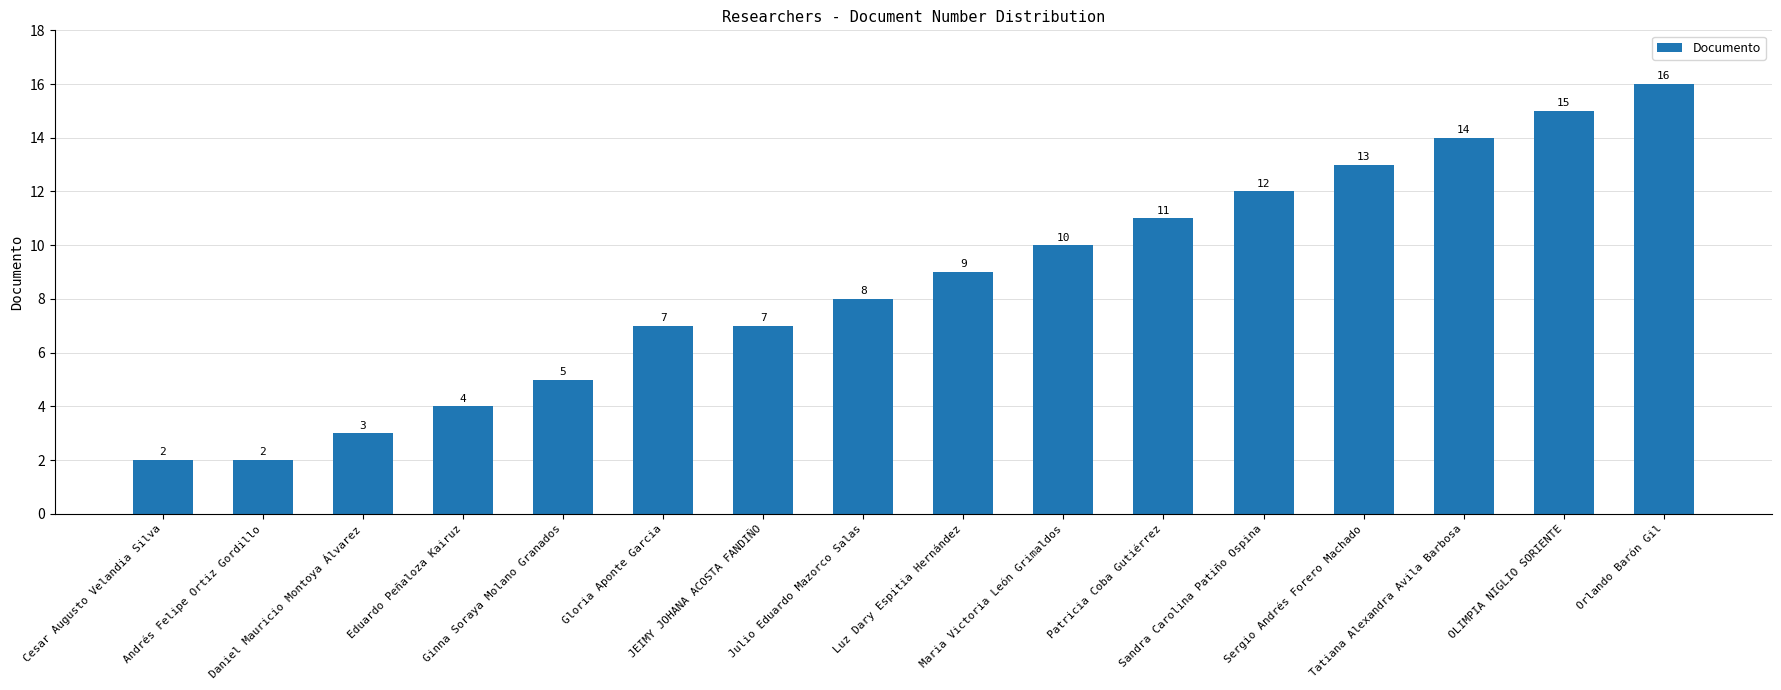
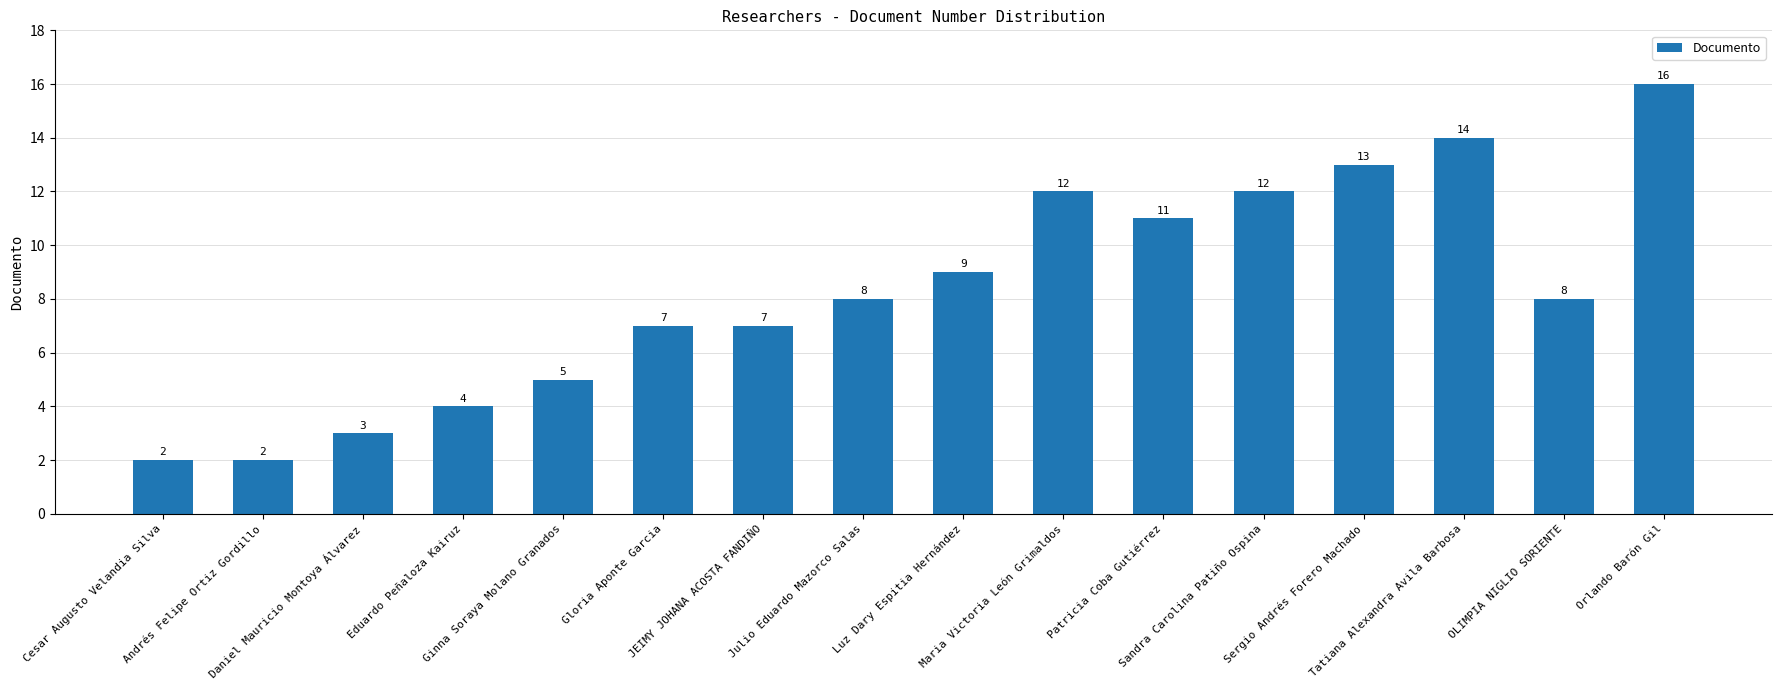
Maria Victoria León Grimaldos: 10 -> 12
OLIMPIA NIGLIO SORIENTE: 15 -> 8
